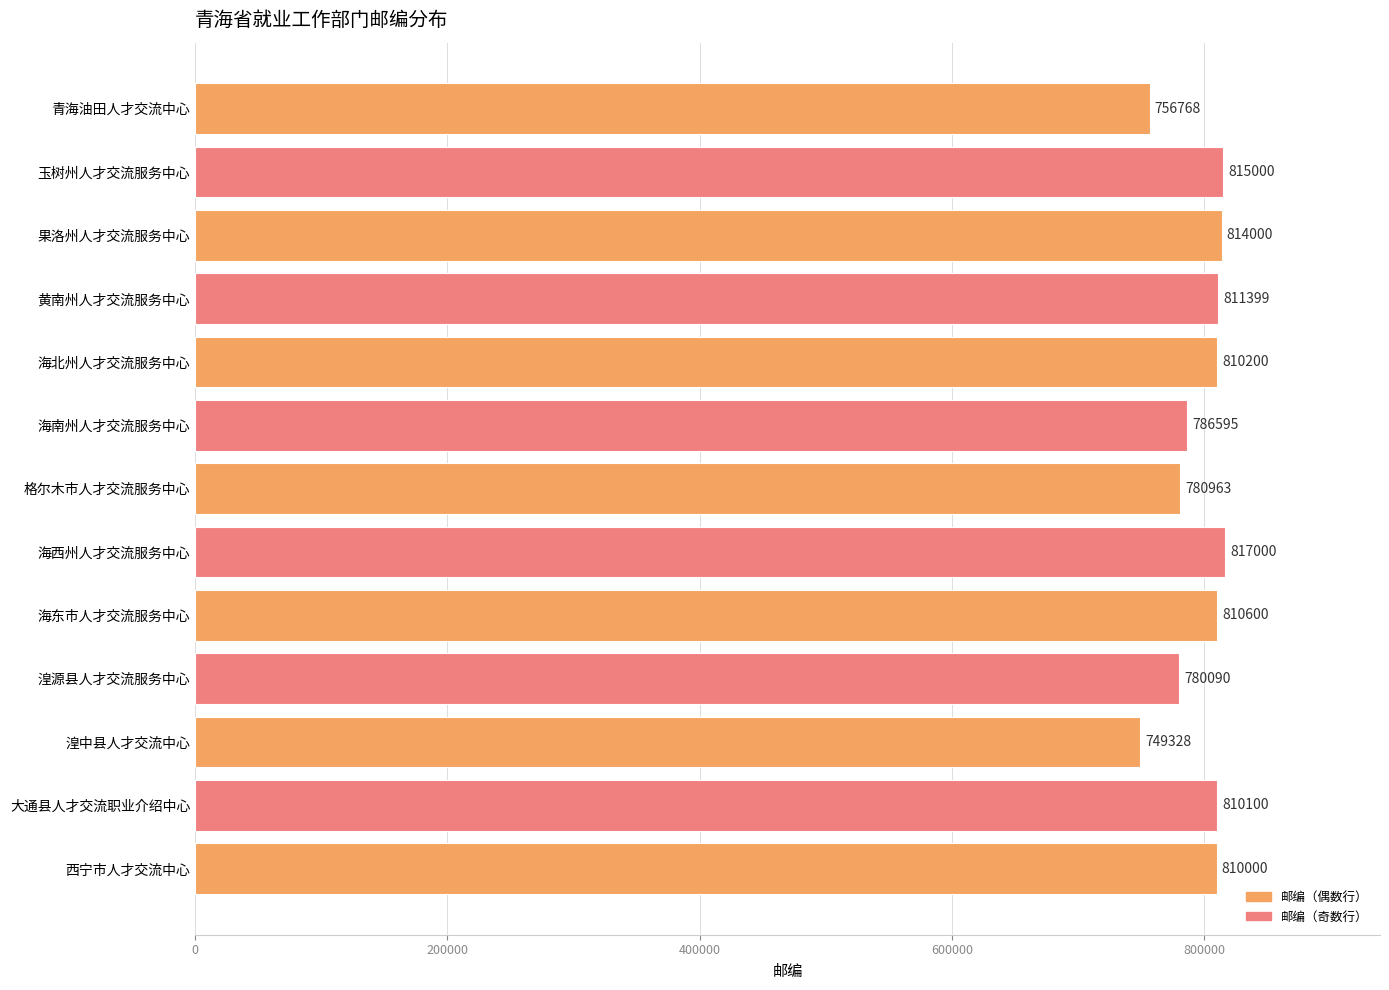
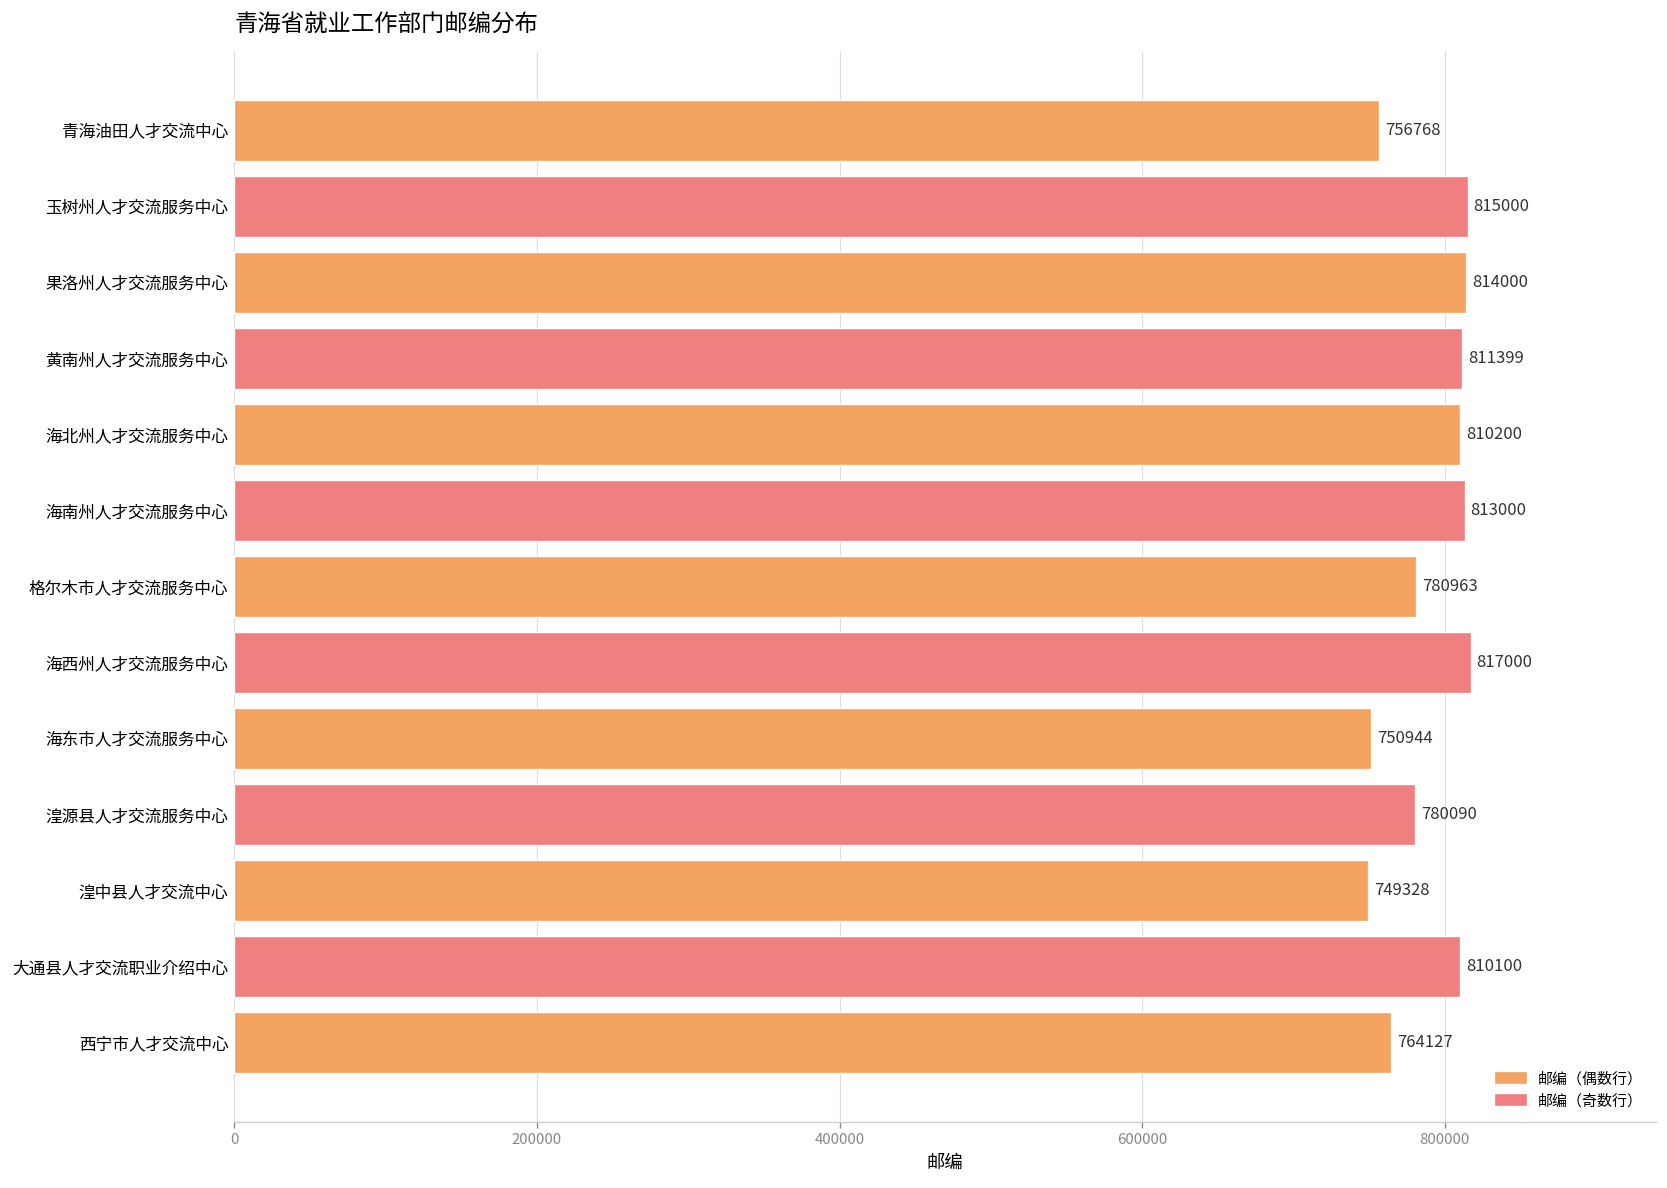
海南州人才交流服务中心: 786595 -> 813000
海东市人才交流服务中心: 810600 -> 750944
西宁市人才交流中心: 810000 -> 764127
